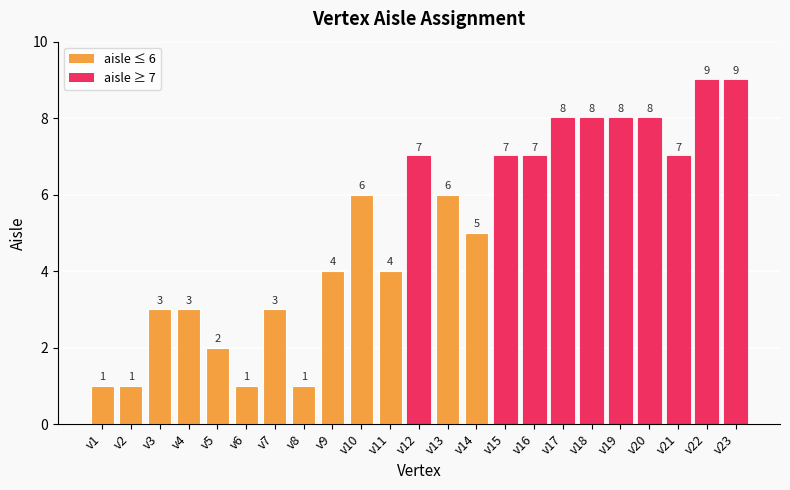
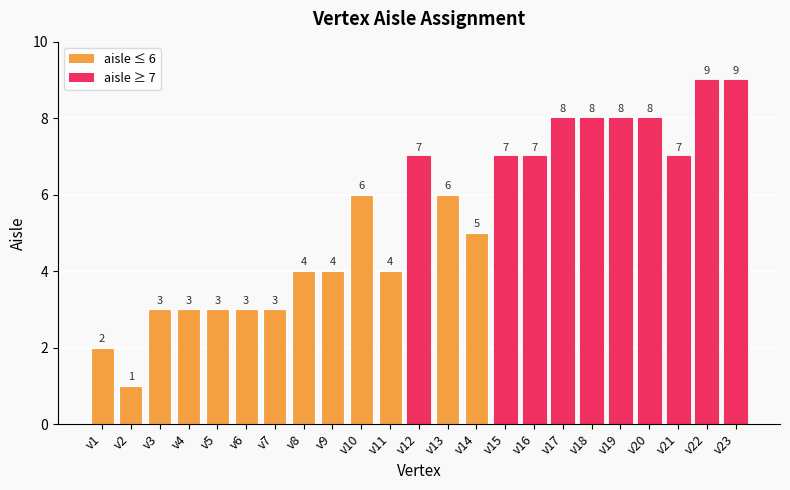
v1: 1 -> 2
v5: 2 -> 3
v6: 1 -> 3
v8: 1 -> 4
